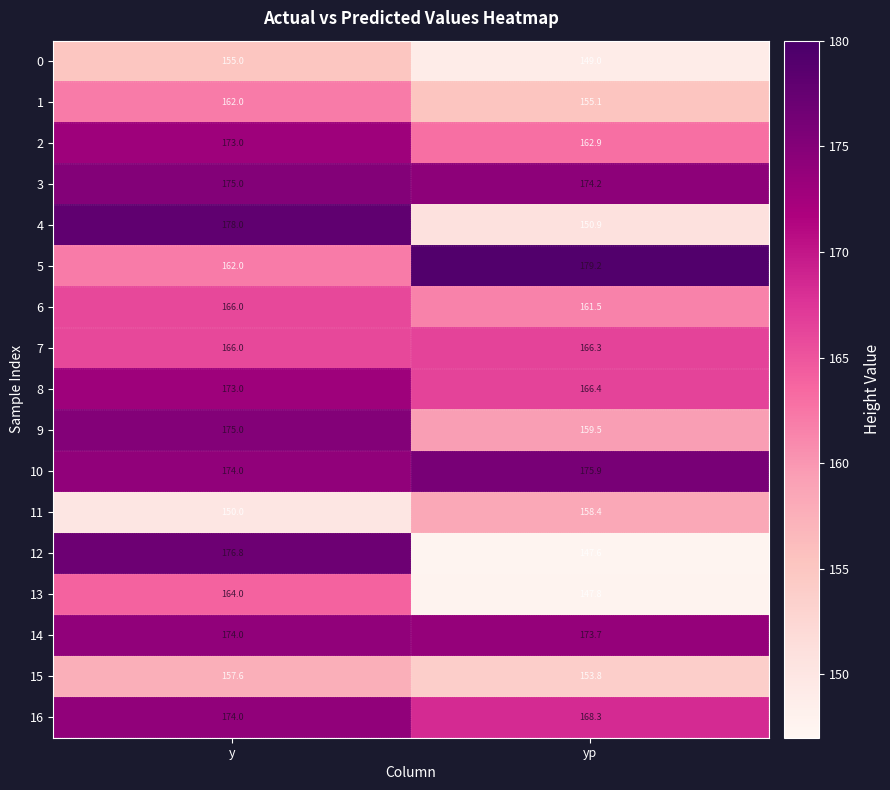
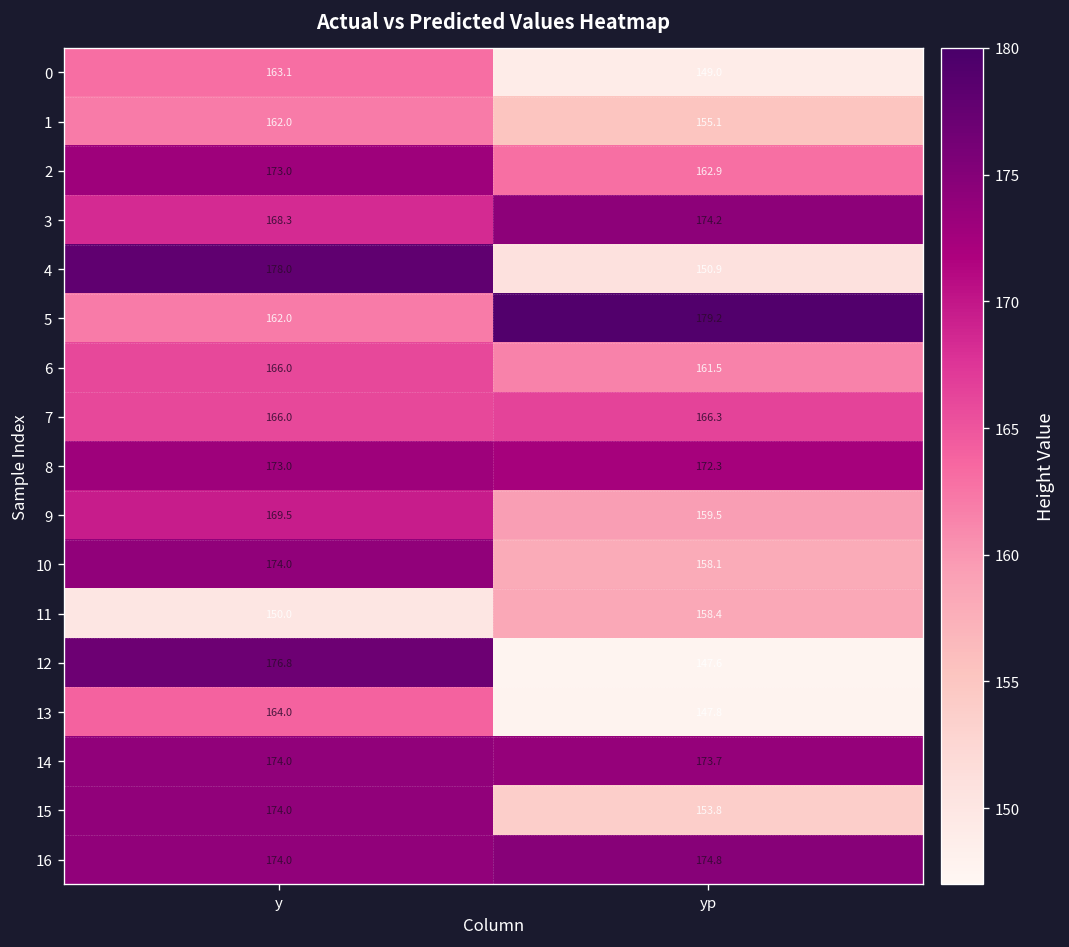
0, y: 155.0 -> 163.1
3, y: 175.0 -> 168.3
8, yp: 166.4 -> 172.3
9, y: 175.0 -> 169.5
10, yp: 175.9 -> 158.1
15, y: 157.6 -> 174.0
16, yp: 168.3 -> 174.8
